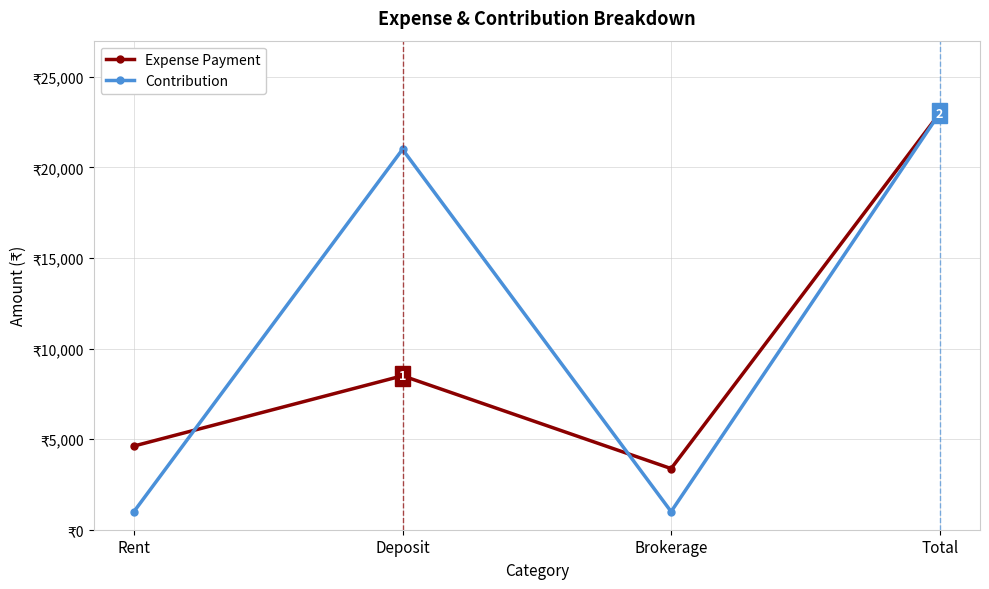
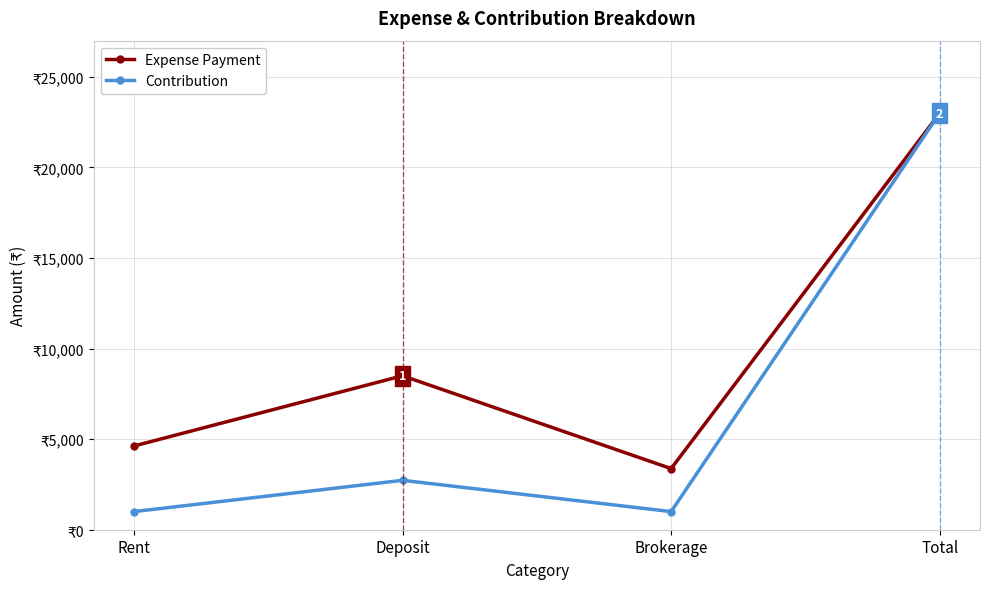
Contribution, Deposit: ₹21,000 -> ₹2,700
